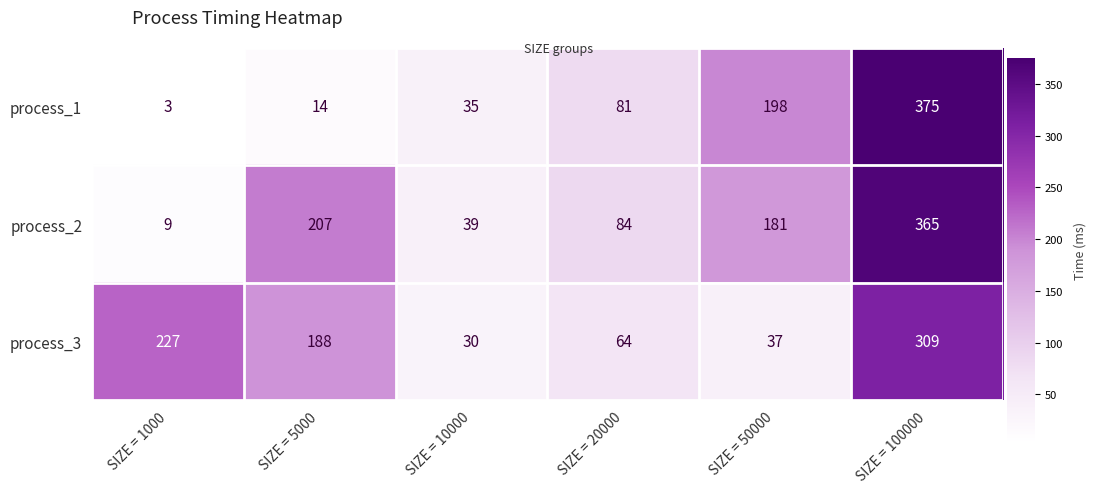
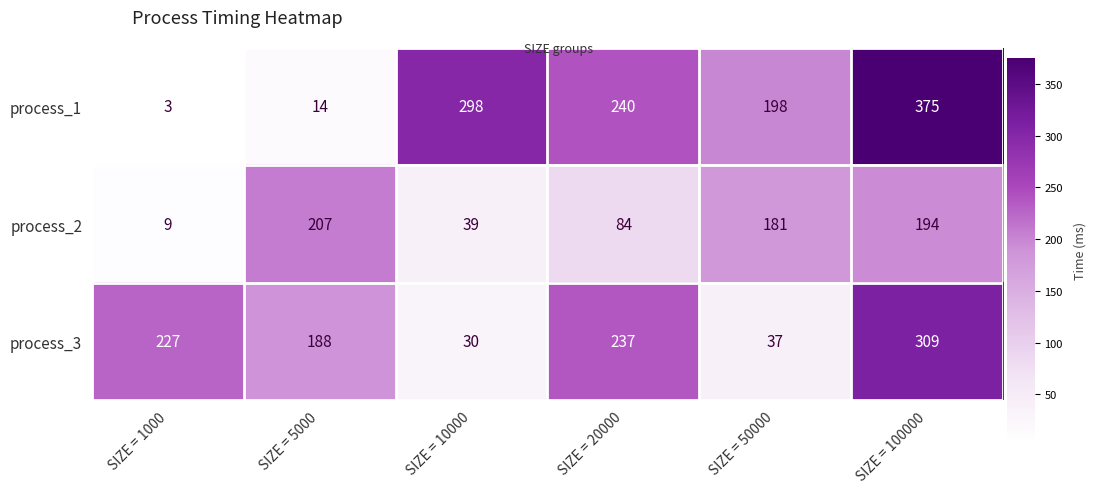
process_1, SIZE = 10000: 35 -> 298
process_1, SIZE = 20000: 81 -> 240
process_2, SIZE = 100000: 365 -> 194
process_3, SIZE = 20000: 64 -> 237
